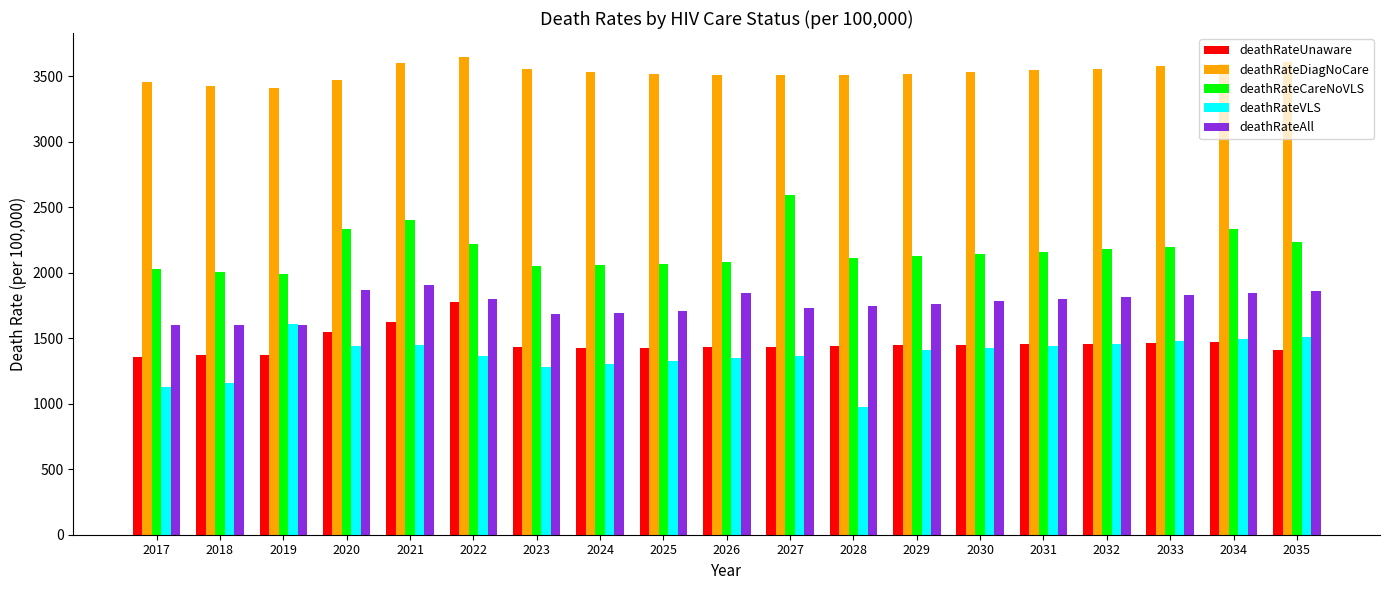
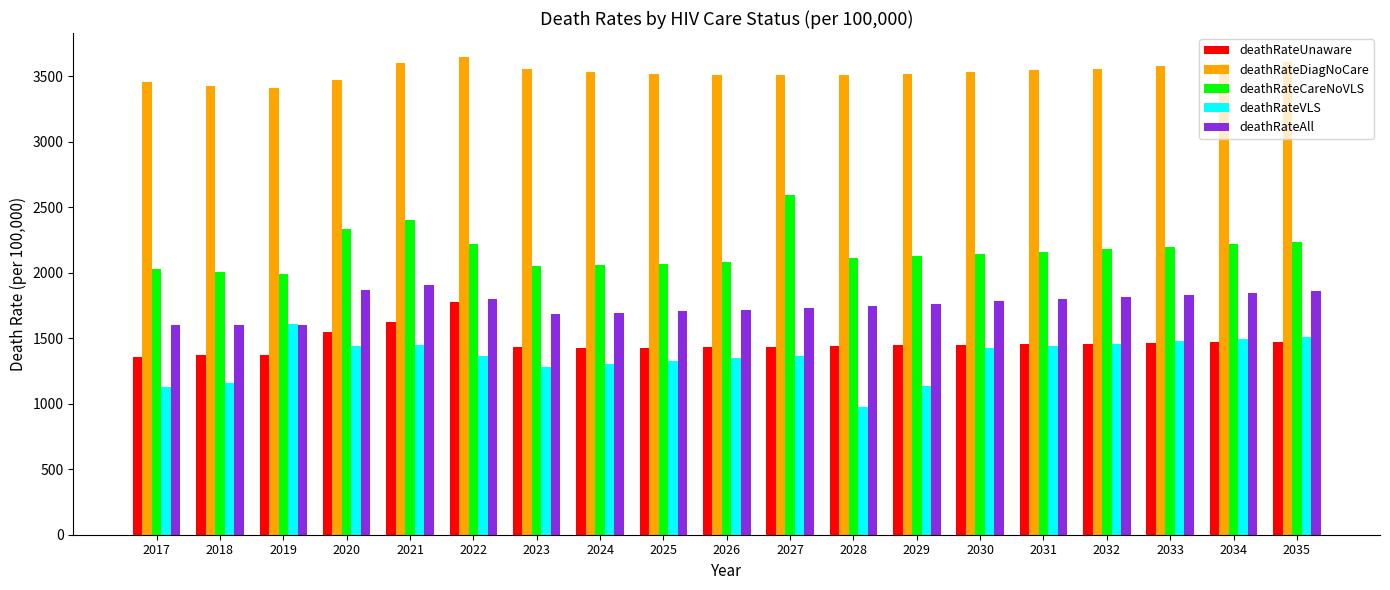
deathRateAll, 2026: 1840 -> 1720
deathRateVLS, 2029: 1410 -> 1130
deathRateCareNoVLS, 2034: 2330 -> 2220
deathRateUnaware, 2035: 1410 -> 1470
